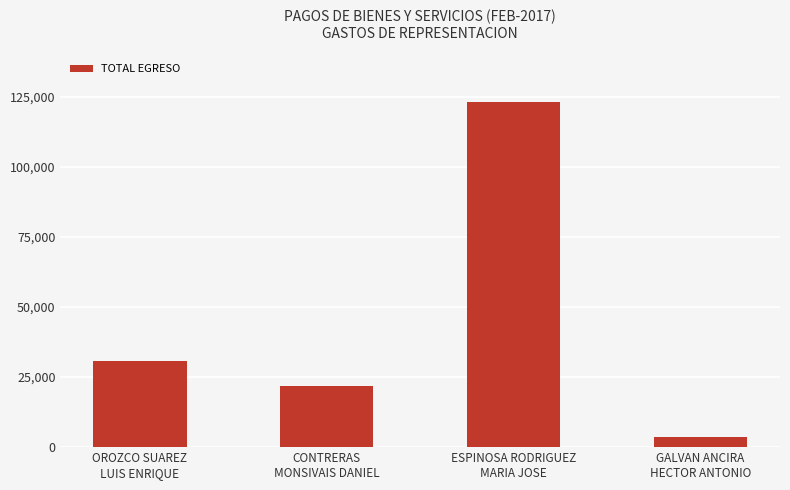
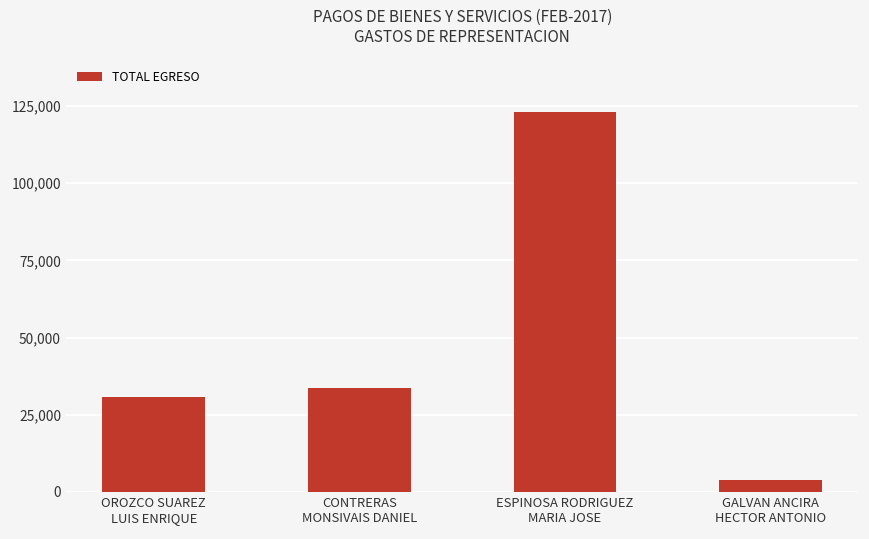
CONTRERAS MONSIVAIS DANIEL: 22,000 -> 34,000
